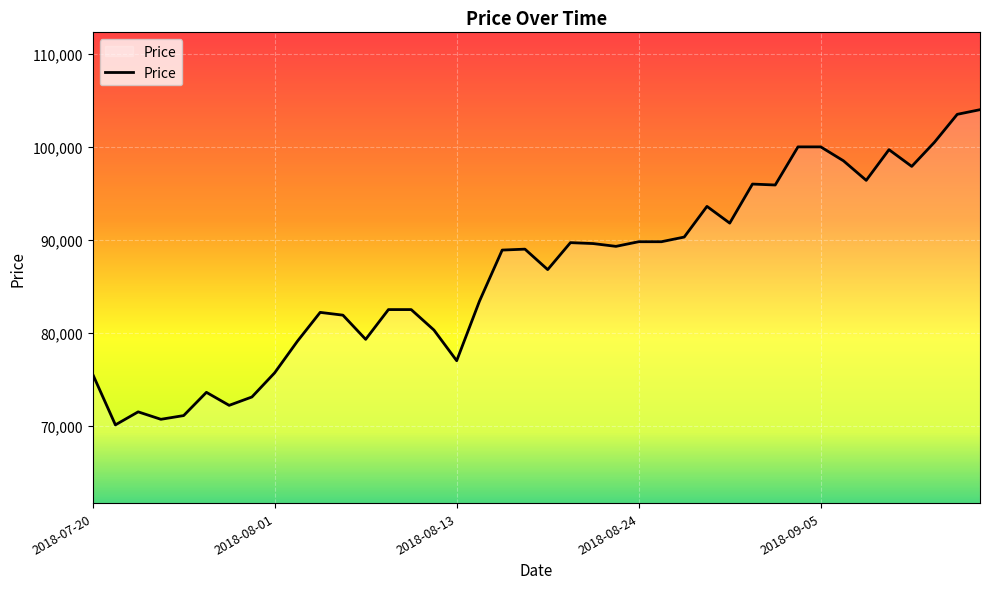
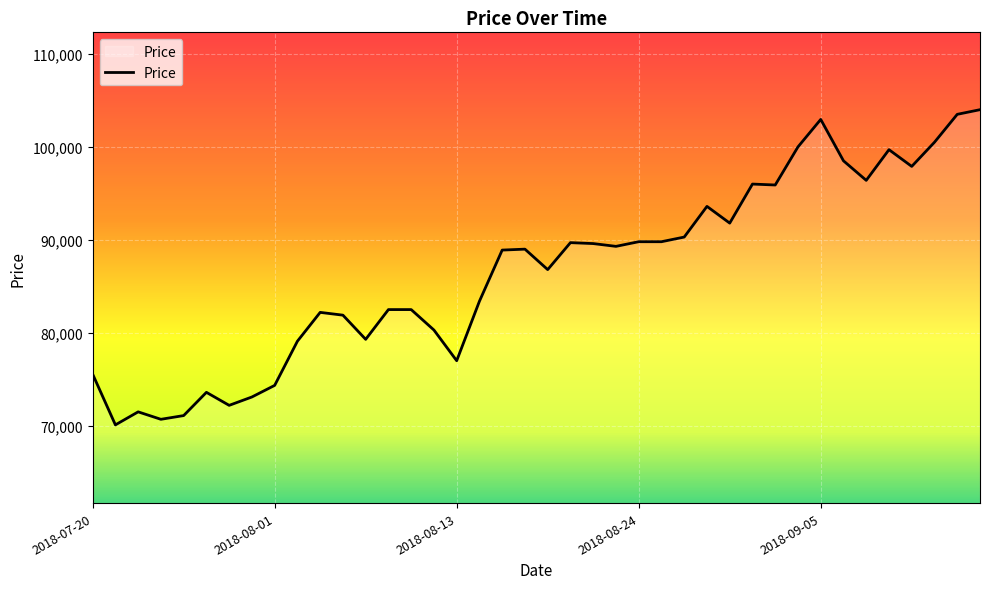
2018-08-01: 76,000 -> 74,000
2018-09-05: 100,000 -> 103,000
